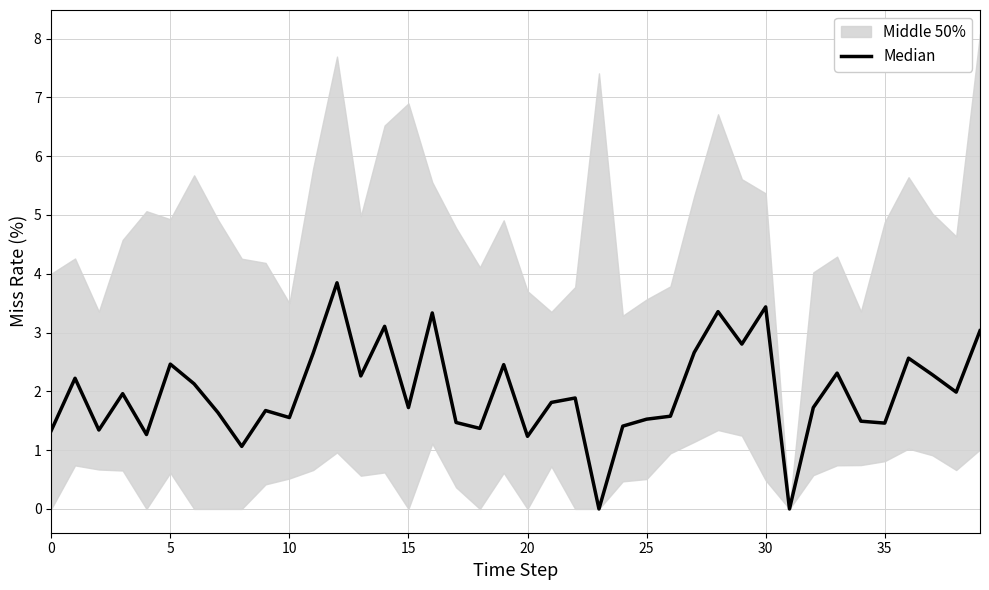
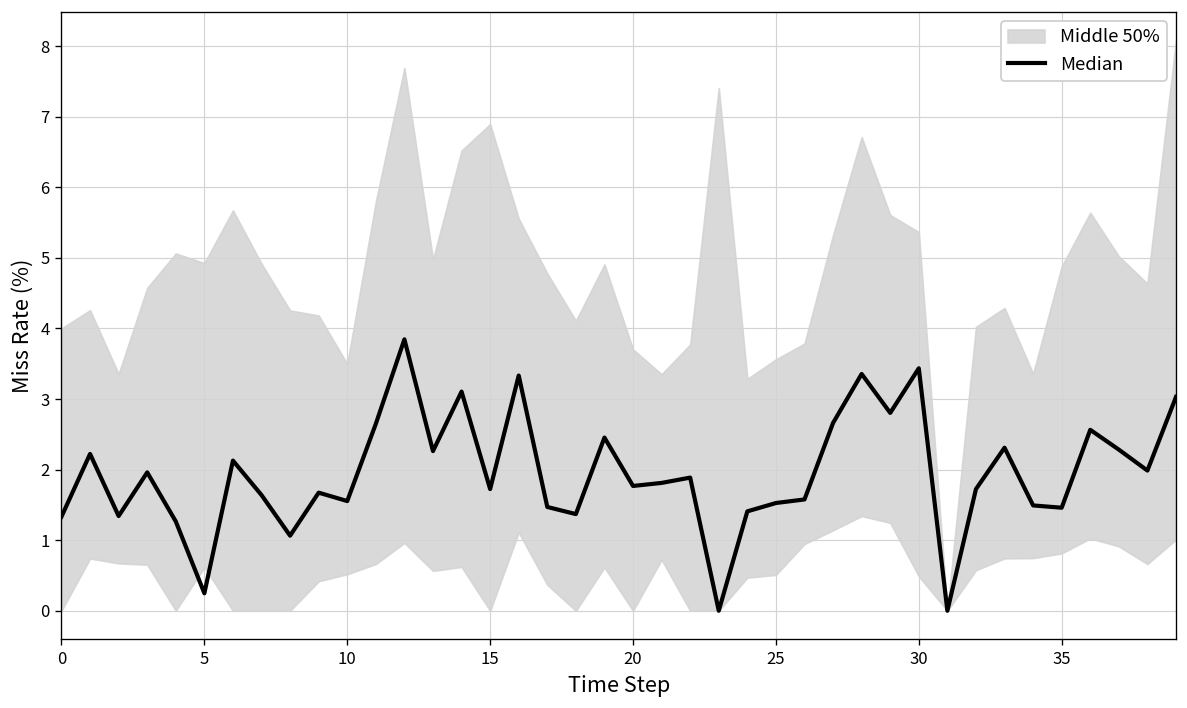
Median, 5: 2.5 -> 0.2
Median, 20: 1.2 -> 1.8
